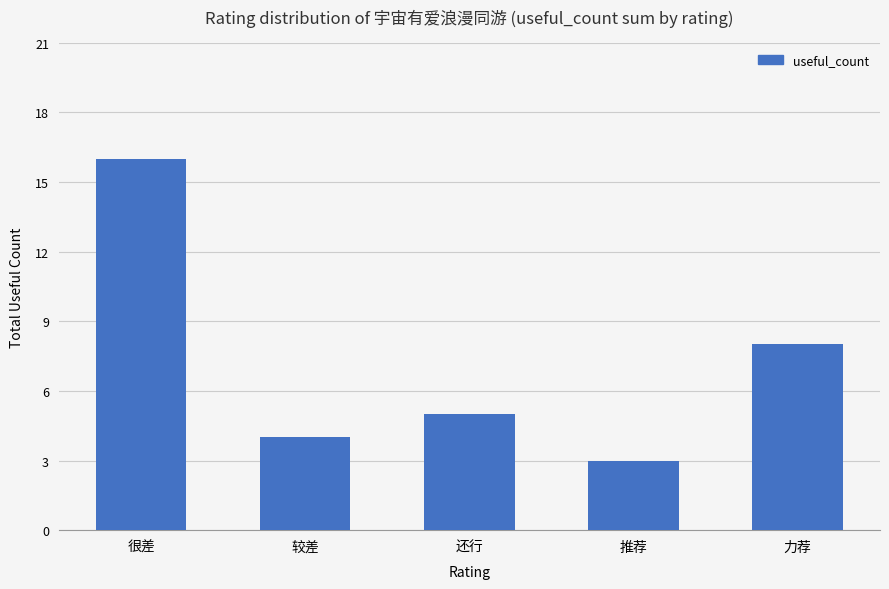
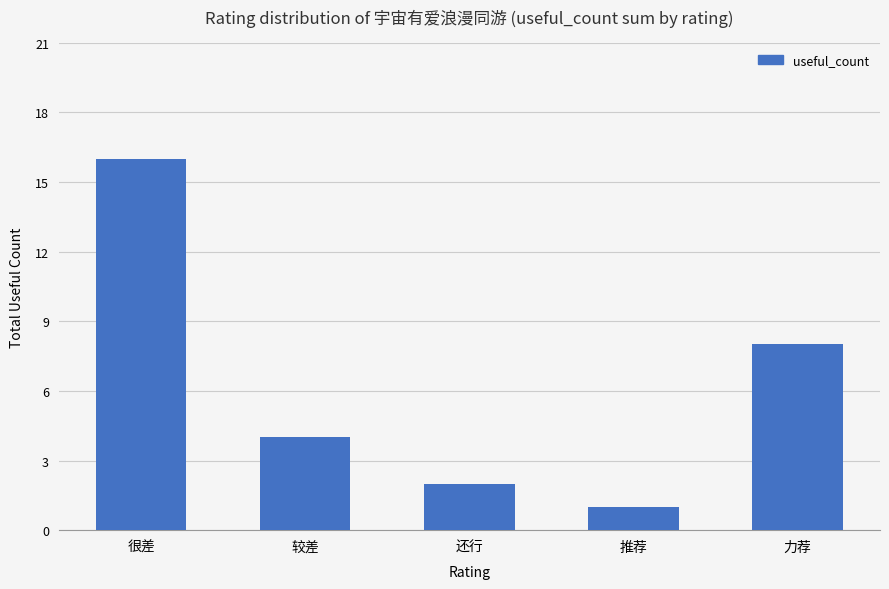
还行: 5 -> 2
推荐: 3 -> 1
